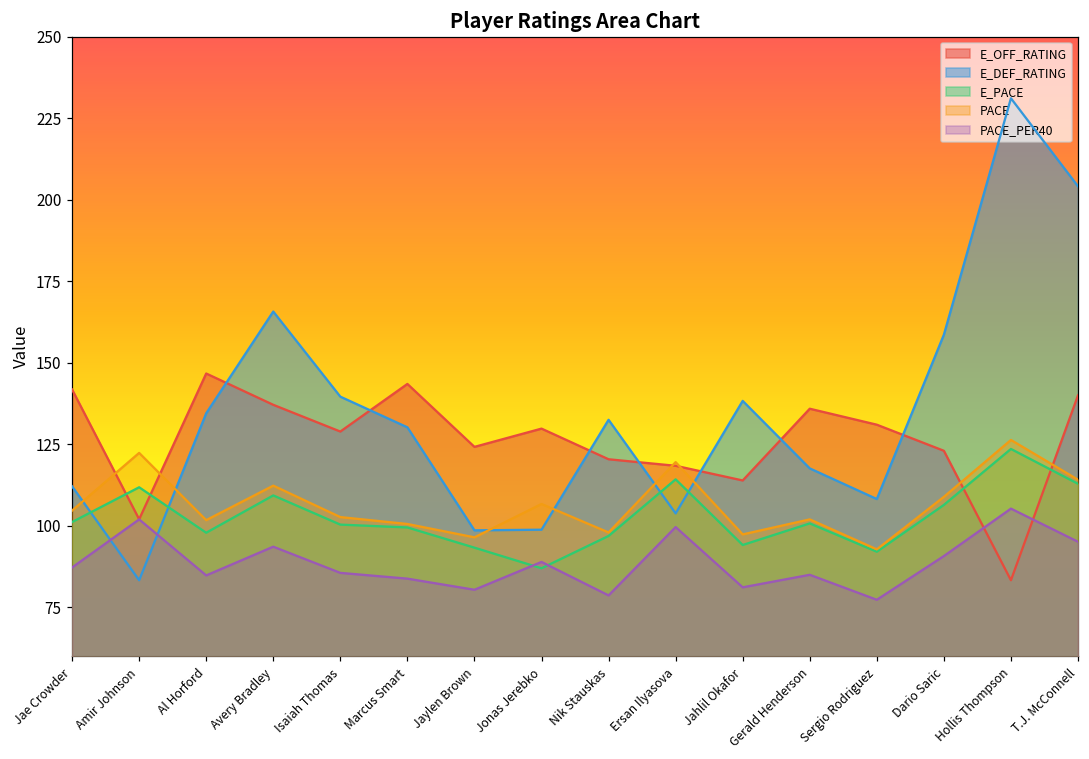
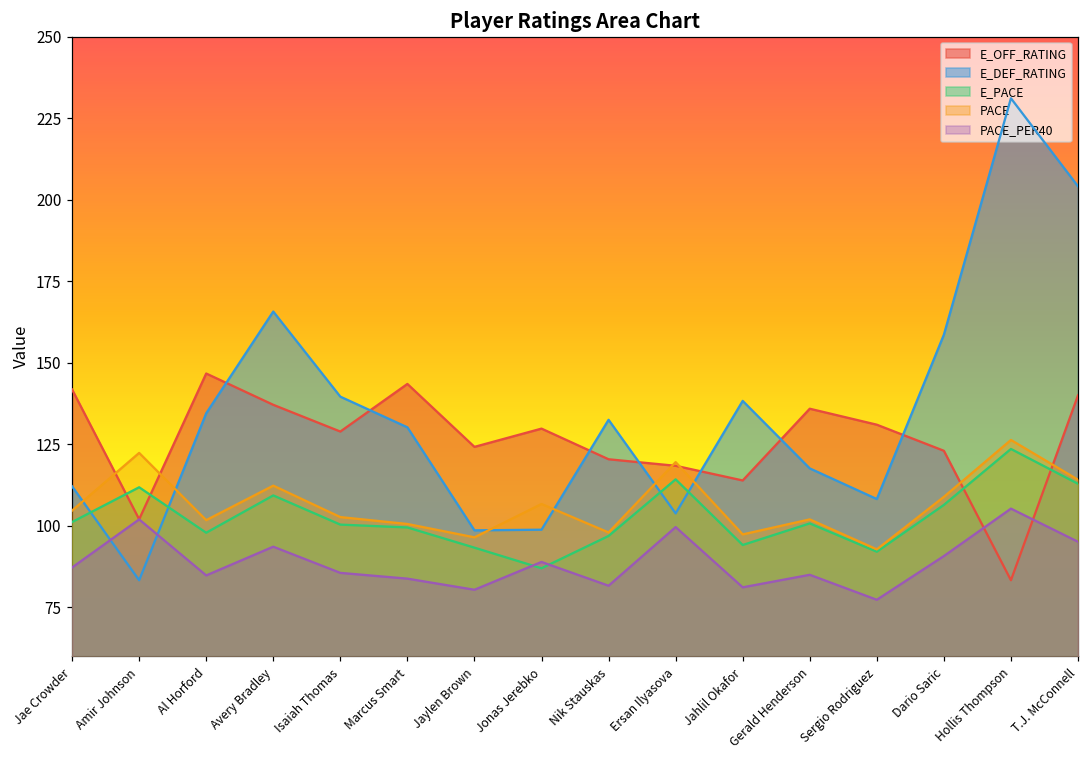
PACE_PER40, Nik Stauskas: 79 -> 82
